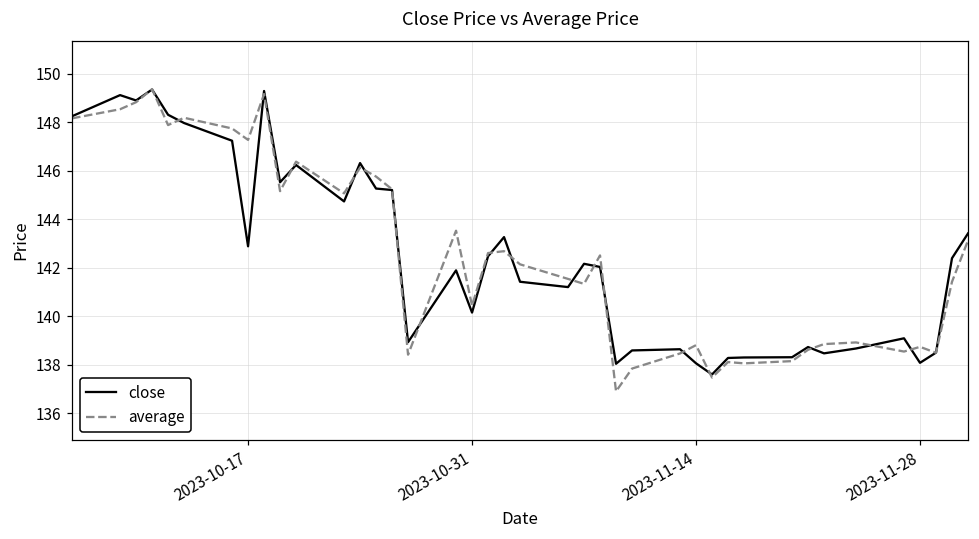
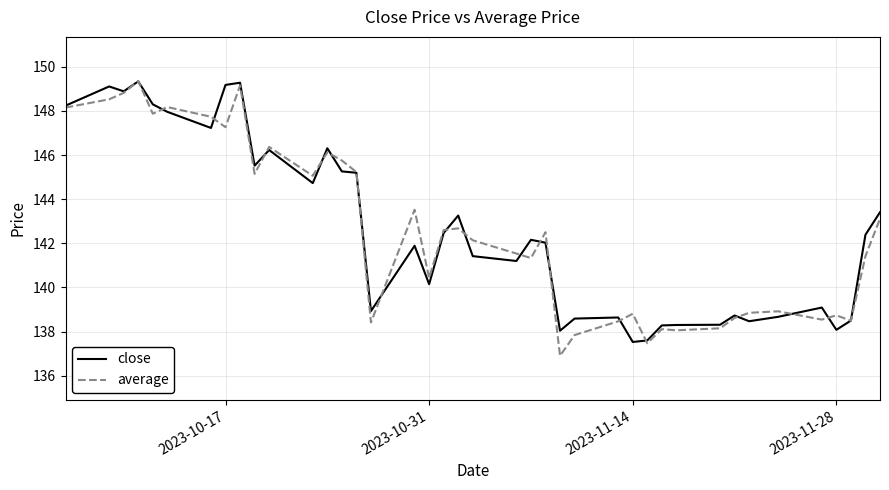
close, 2023-10-17: 142.9 -> 149.2
close, 2023-11-14: 138.1 -> 137.5
